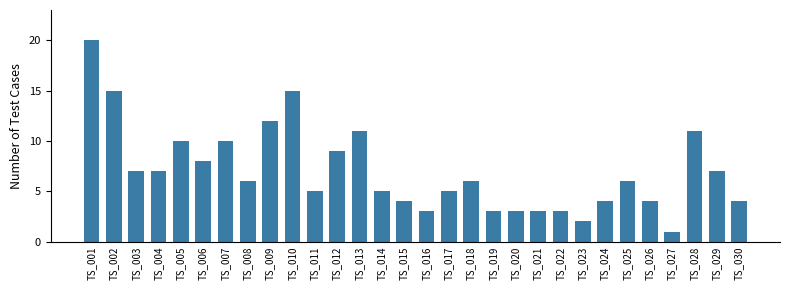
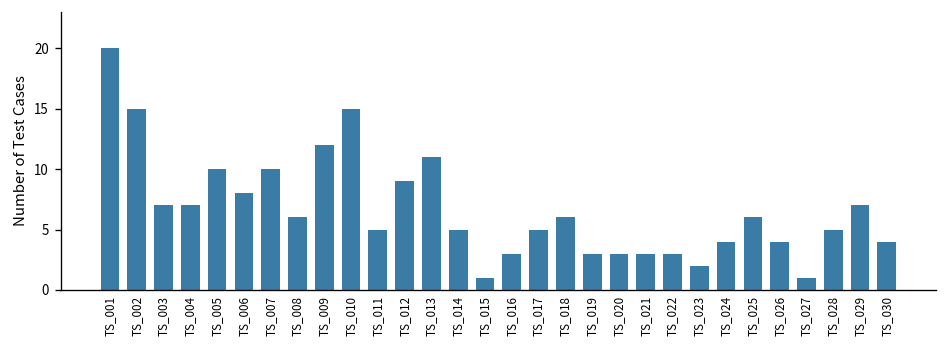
TS_015: 4 -> 1
TS_028: 11 -> 5
